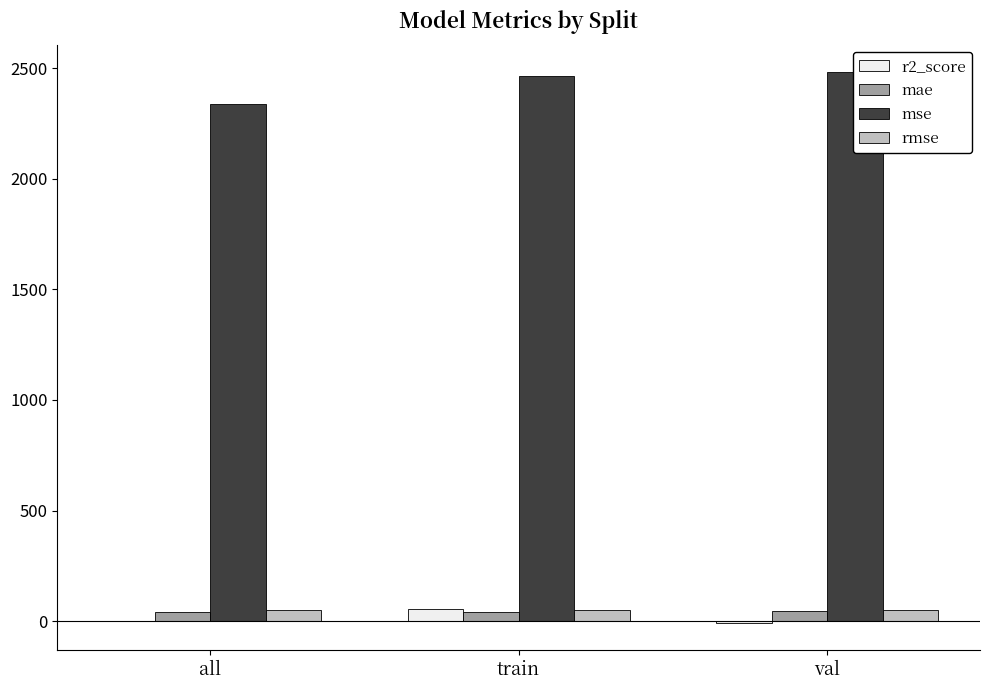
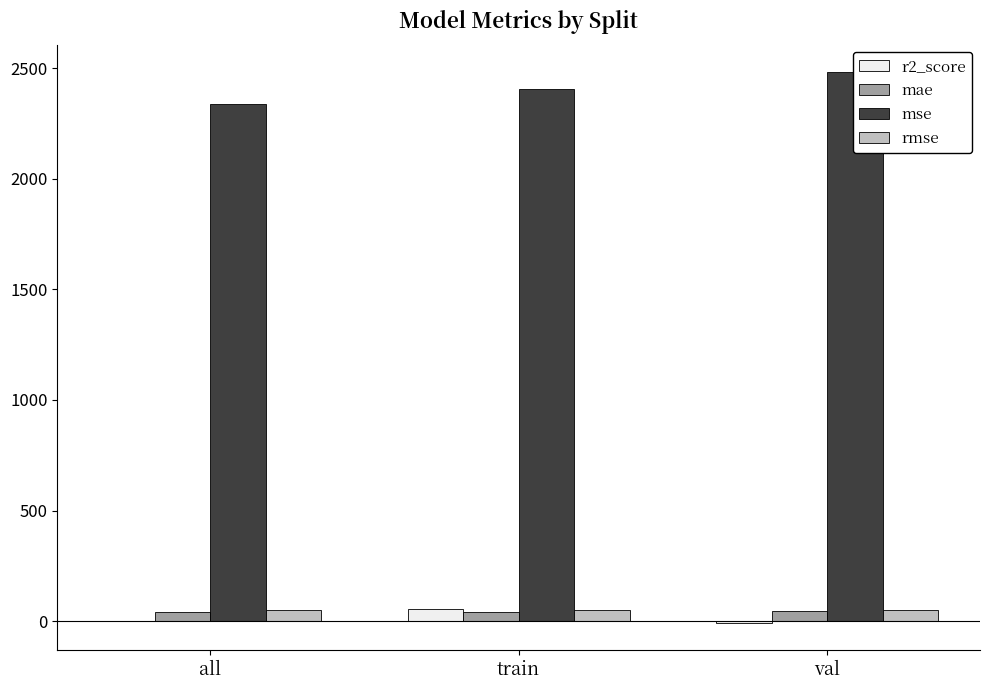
mse, train: 2460 -> 2410
